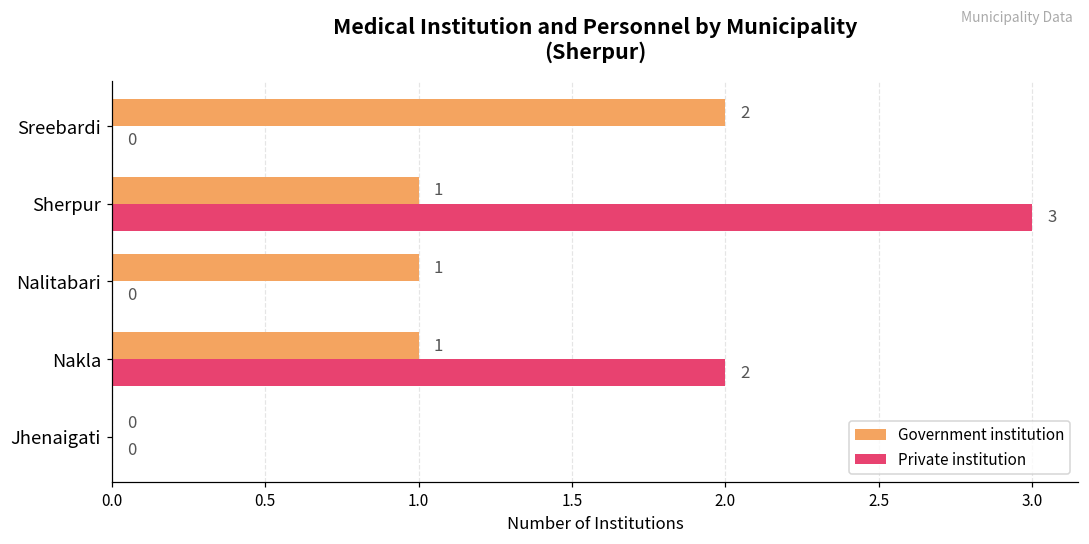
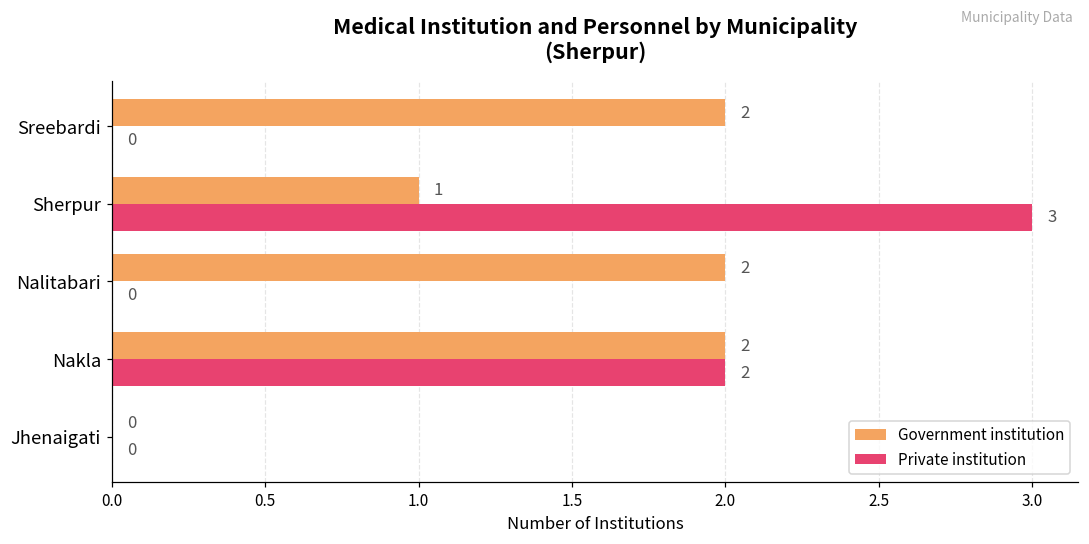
Government institution, Nalitabari: 1 -> 2
Government institution, Nakla: 1 -> 2
